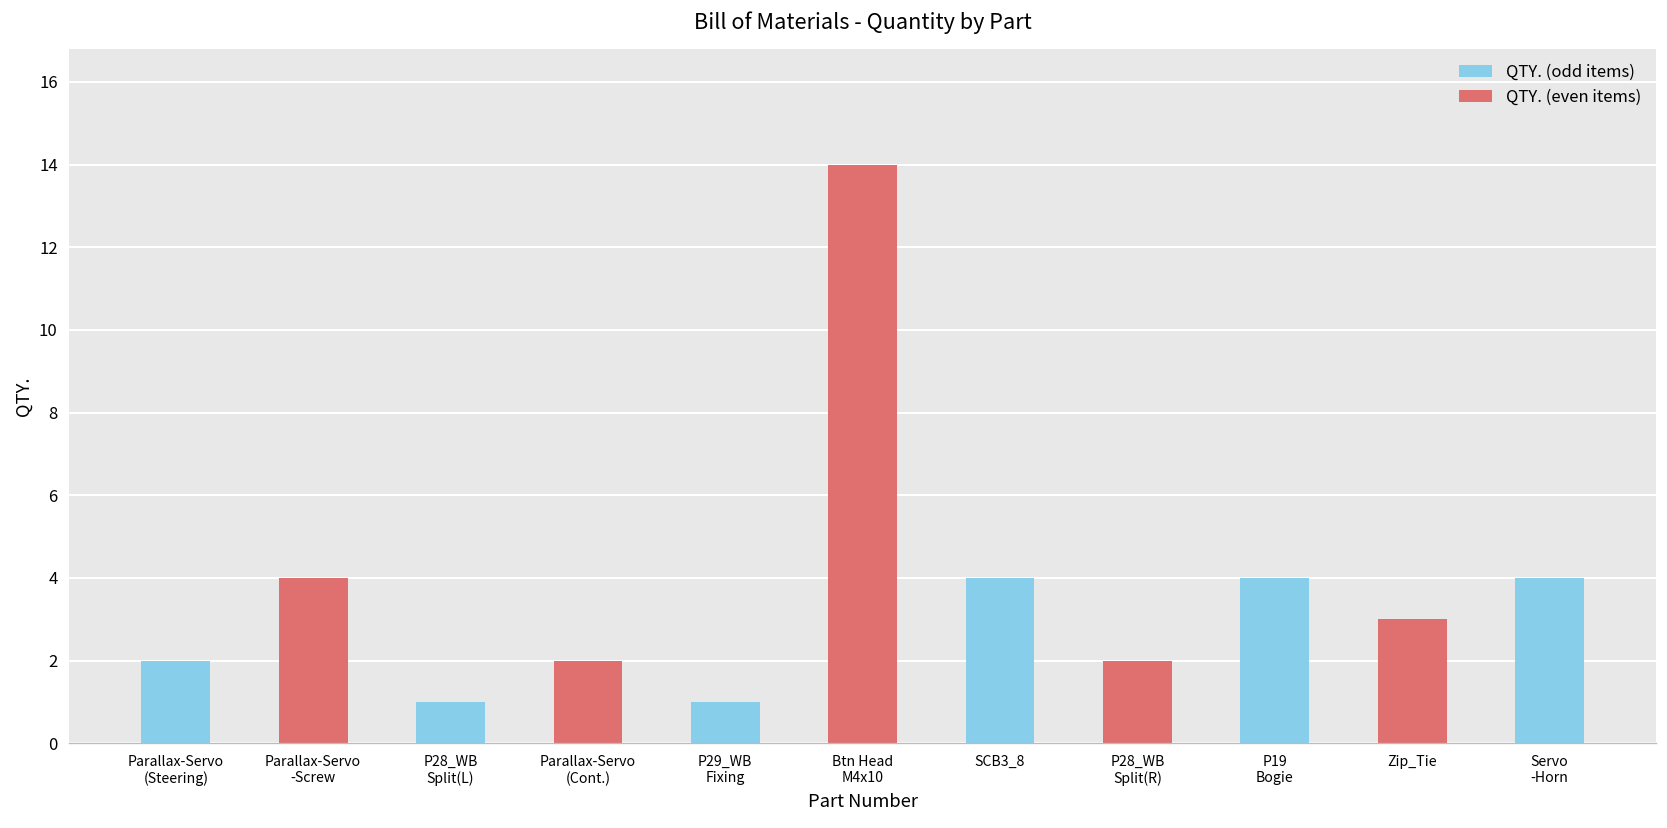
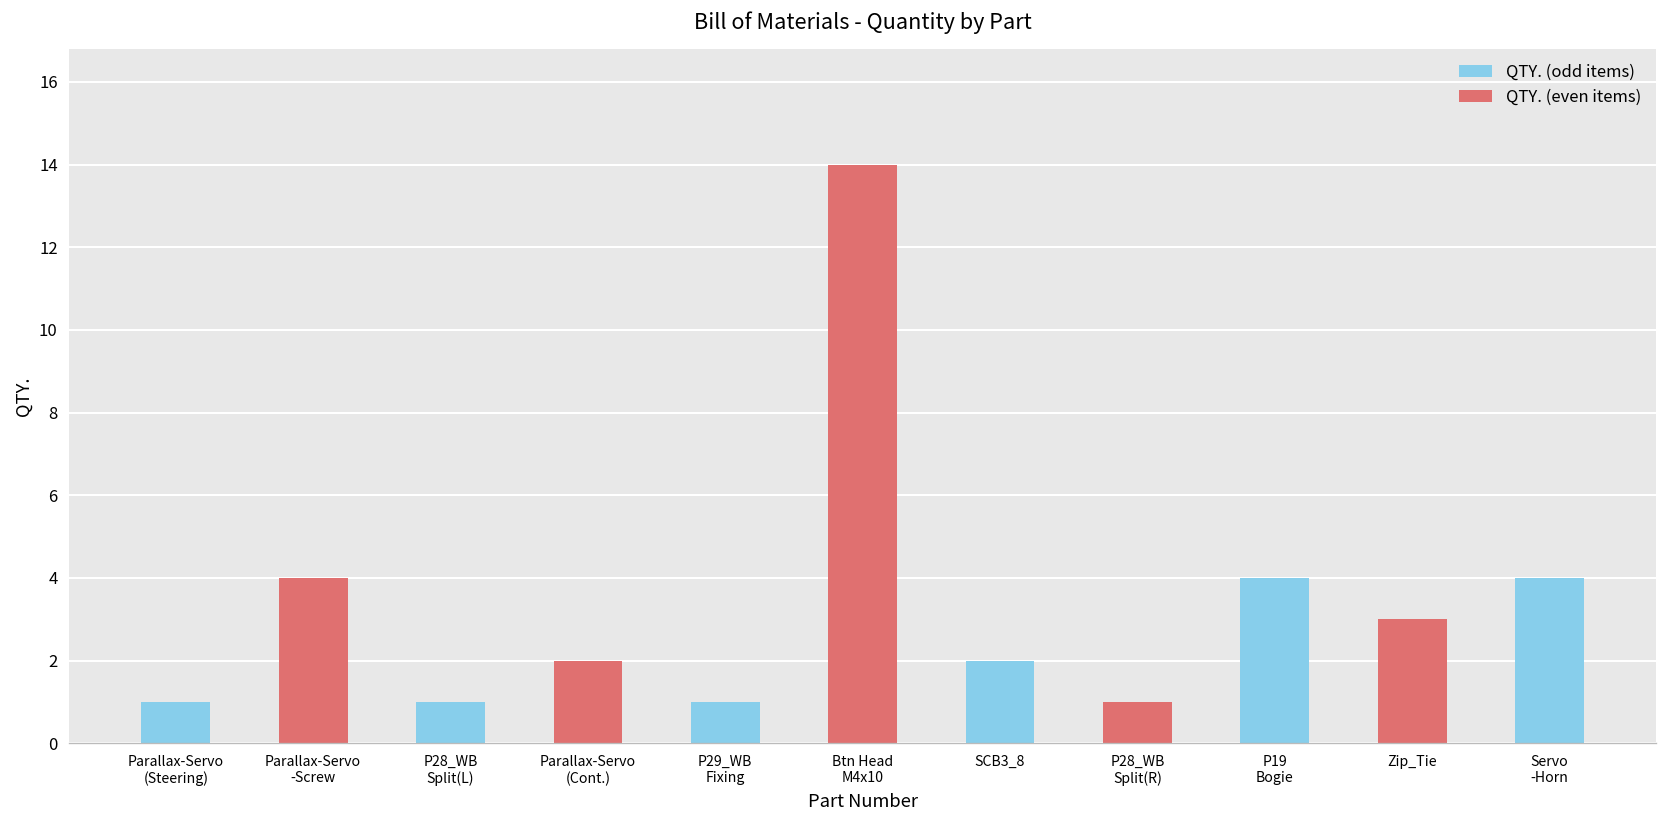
QTY. (odd items), Parallax-Servo (Steering): 2 -> 1
QTY. (odd items), SCB3_8: 4 -> 2
QTY. (even items), P28_WB Split(R): 2 -> 1
